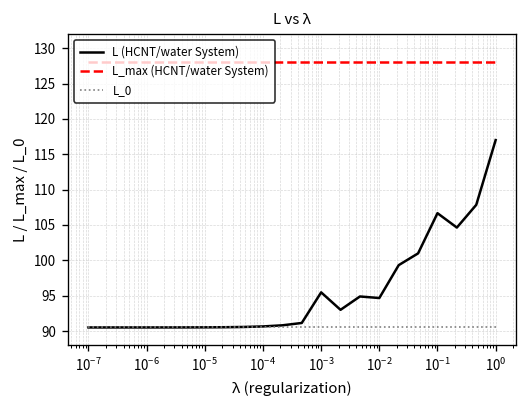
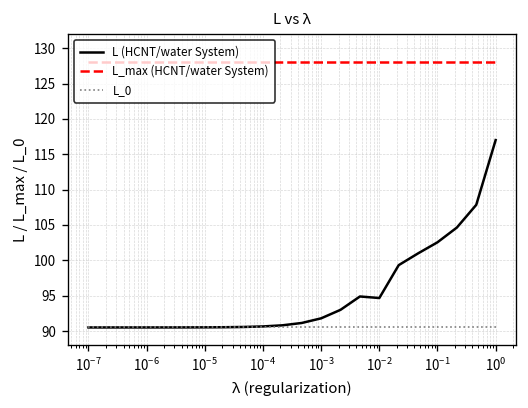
L (HCNT/water System), 10^-3: 95 -> 92
L (HCNT/water System), 10^-1: 107 -> 103
